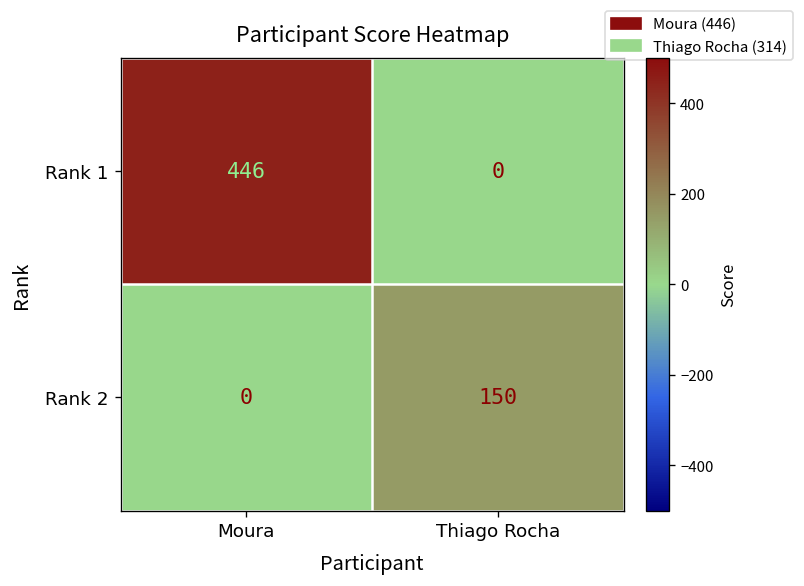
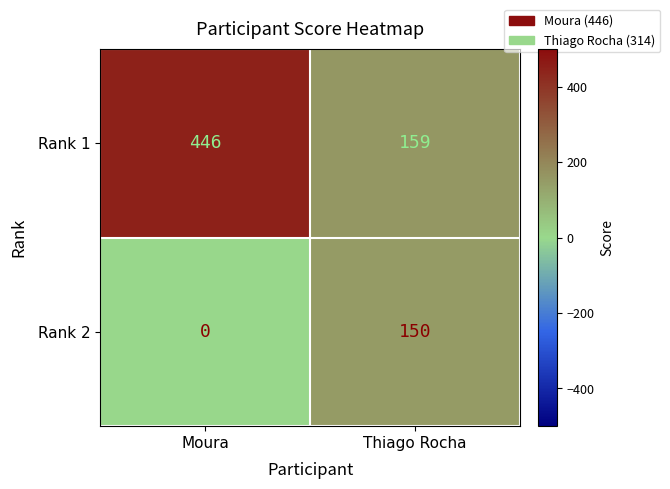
Rank 1, Thiago Rocha: 0 -> 159
